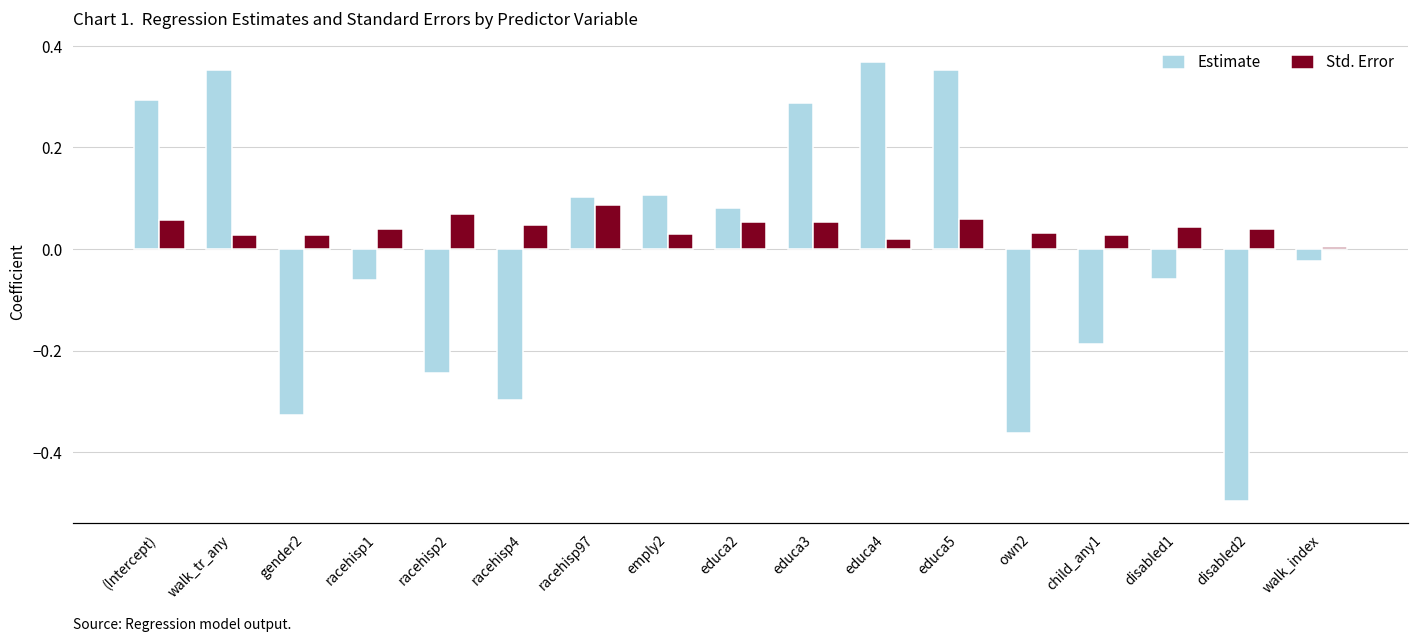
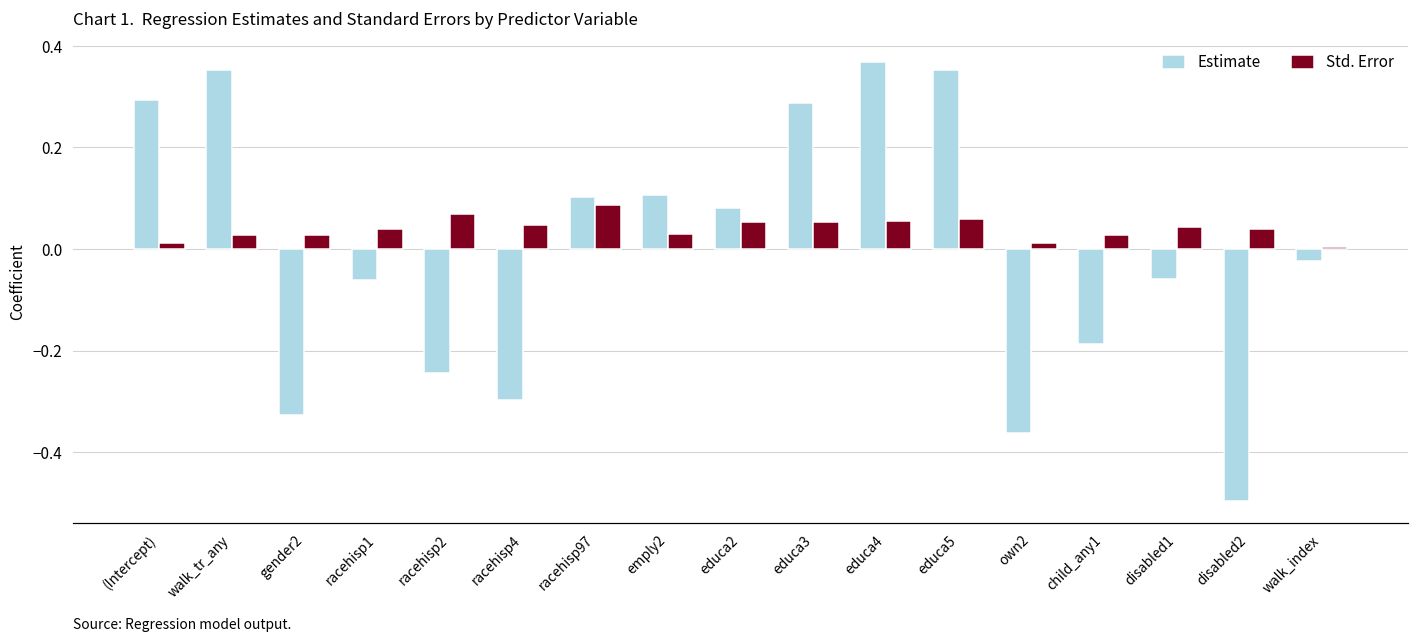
Std. Error, (Intercept): 0.06 -> 0.01
Std. Error, educa4: 0.02 -> 0.05
Std. Error, own2: 0.03 -> 0.01
